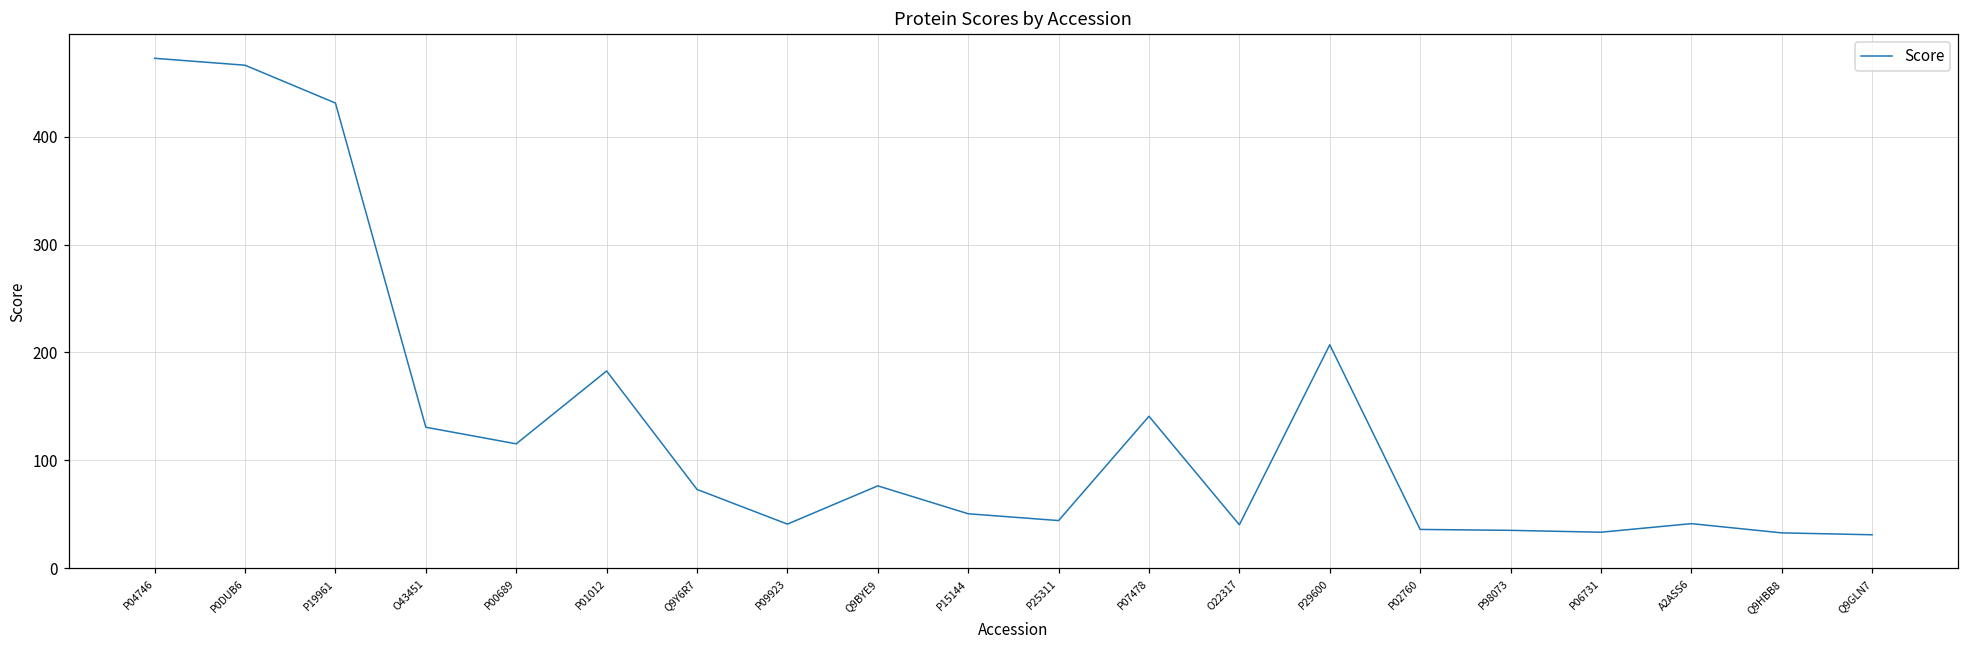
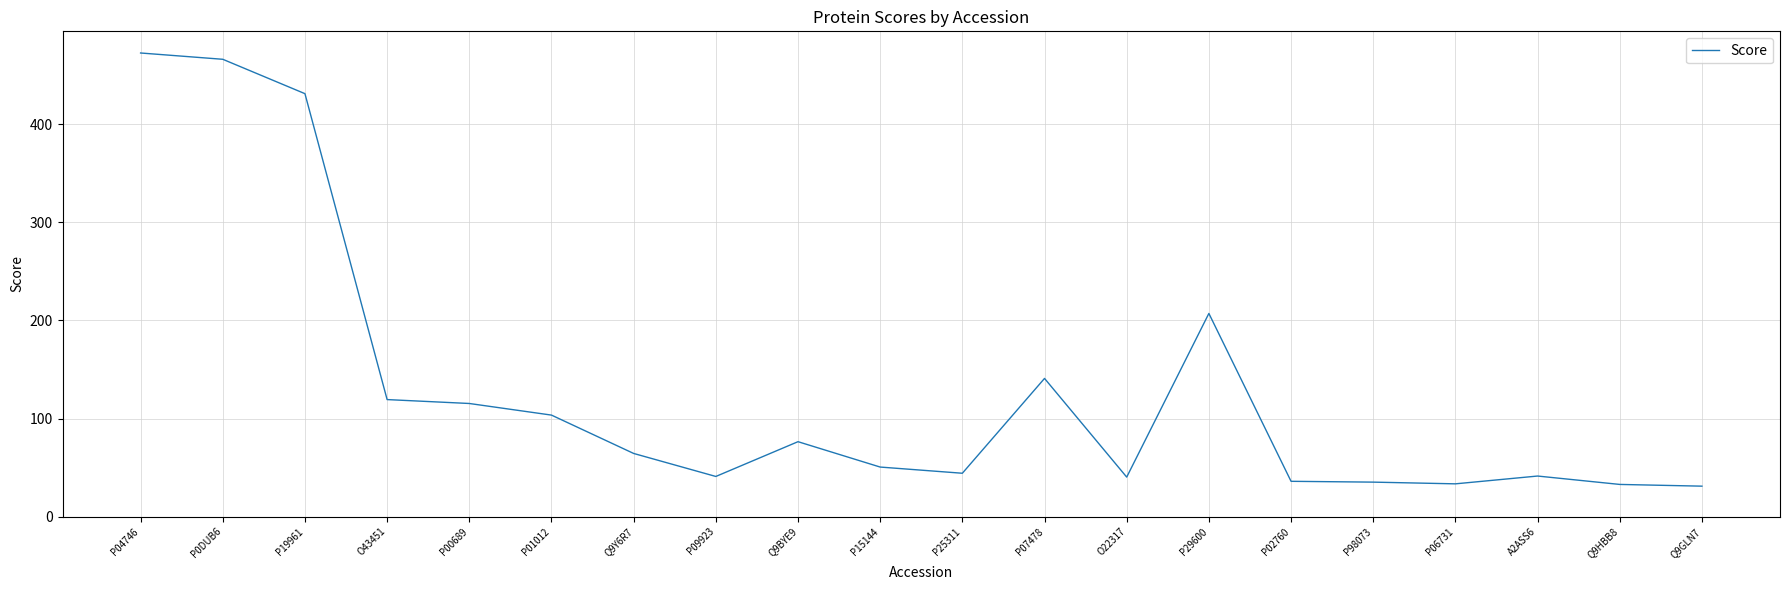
O43451: 130 -> 120
P01012: 180 -> 100
Q9Y6R7: 70 -> 60
